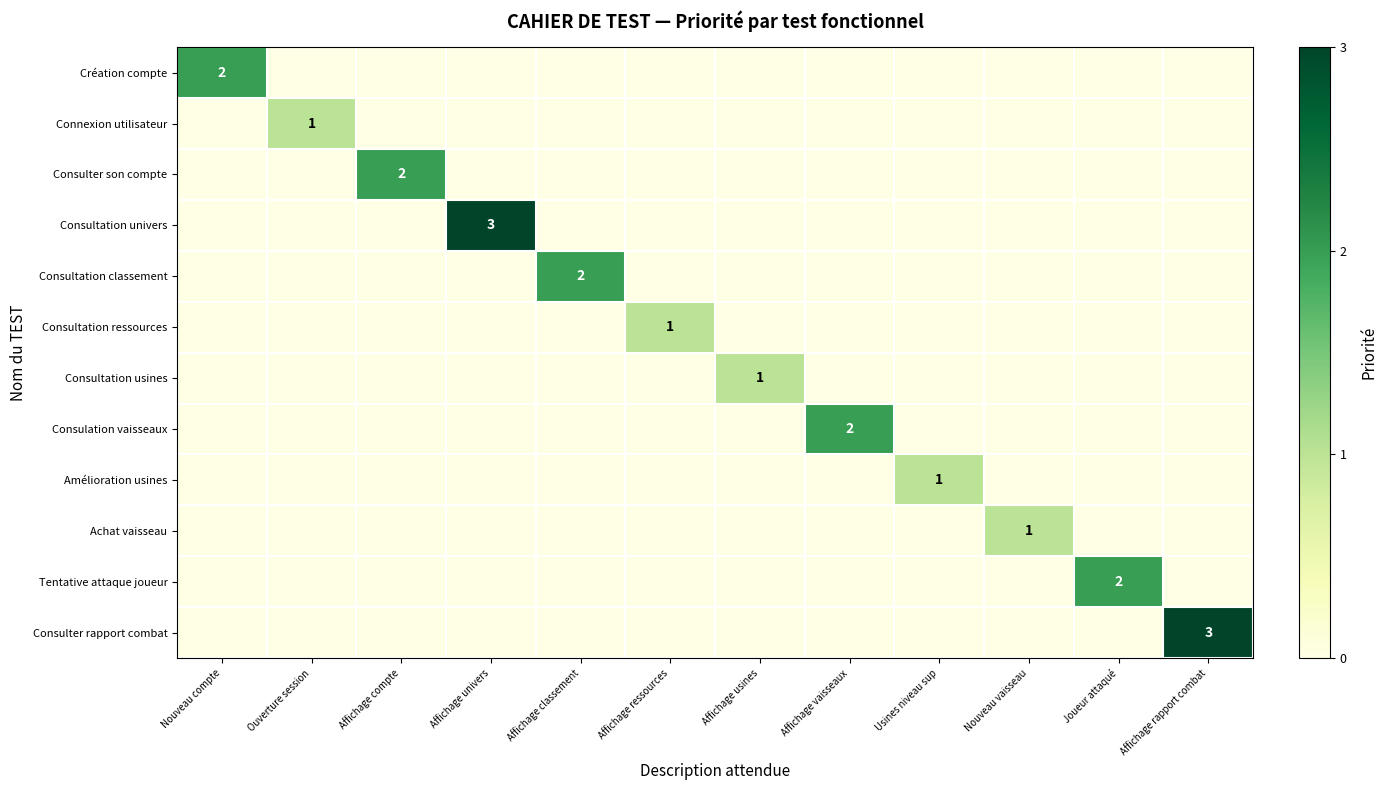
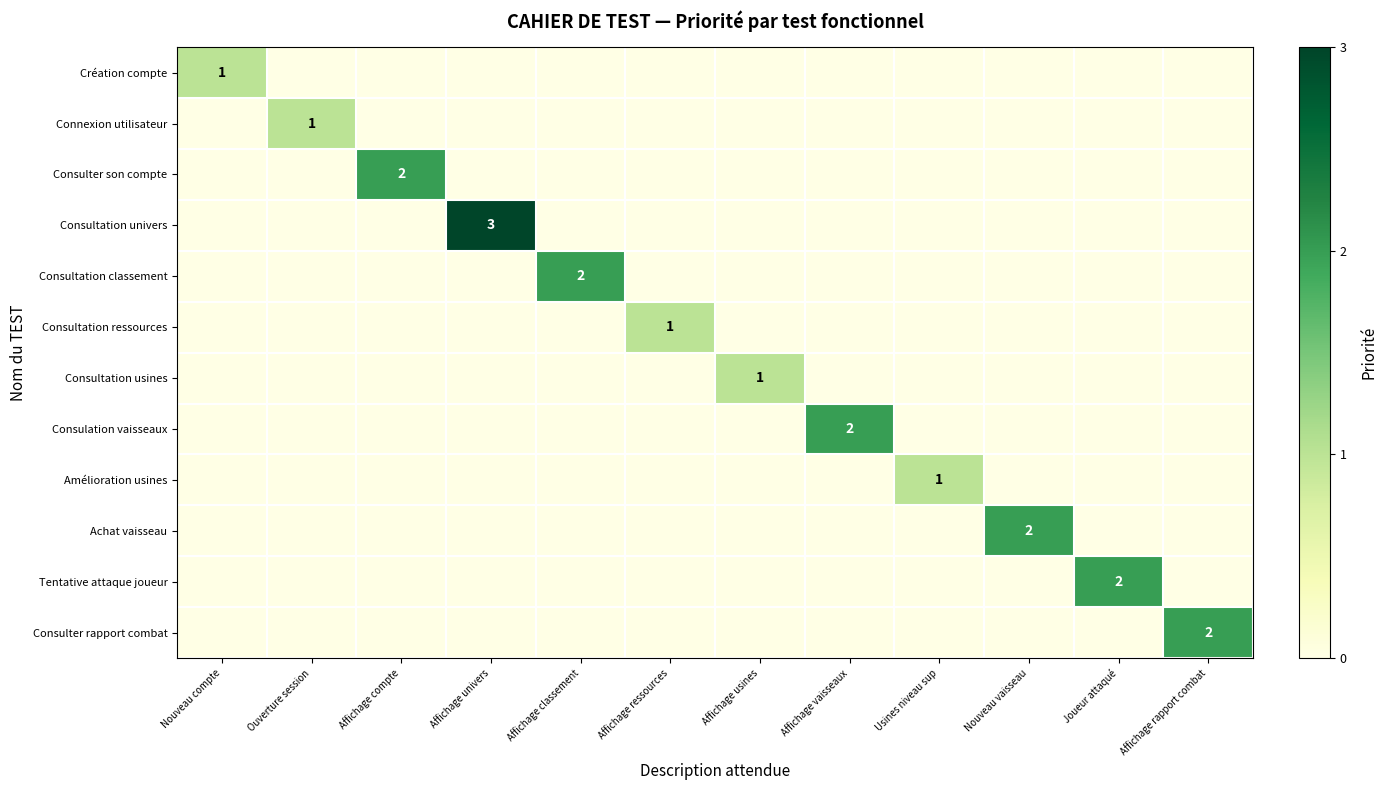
Création compte, Nouveau compte: 2 -> 1
Achat vaisseau, Nouveau vaisseau: 1 -> 2
Consulter rapport combat, Affichage rapport combat: 3 -> 2
